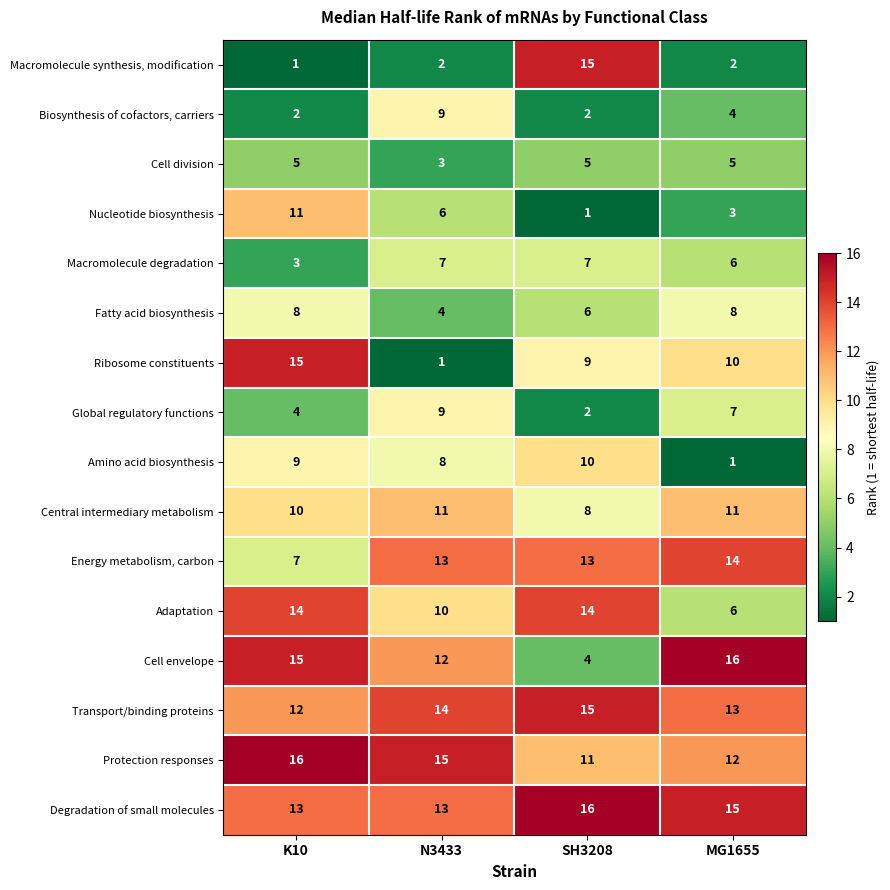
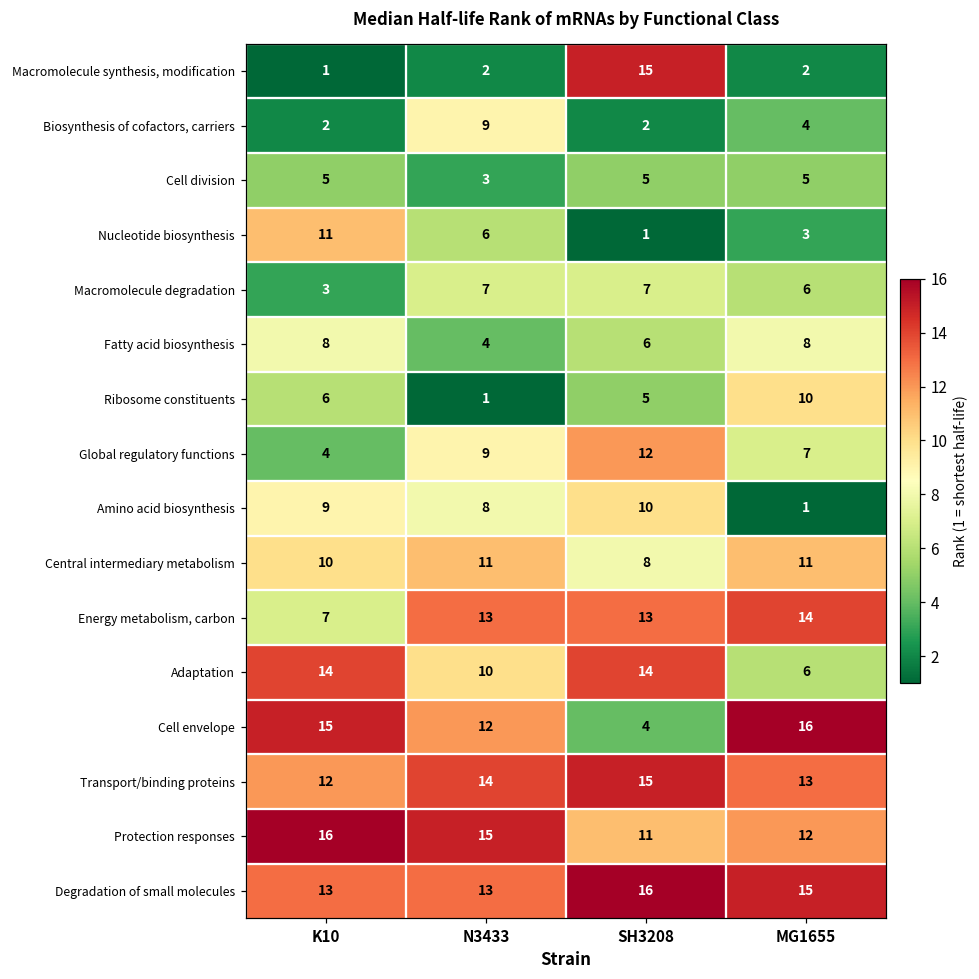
Ribosome constituents, K10: 15 -> 6
Ribosome constituents, SH3208: 9 -> 5
Global regulatory functions, SH3208: 2 -> 12
